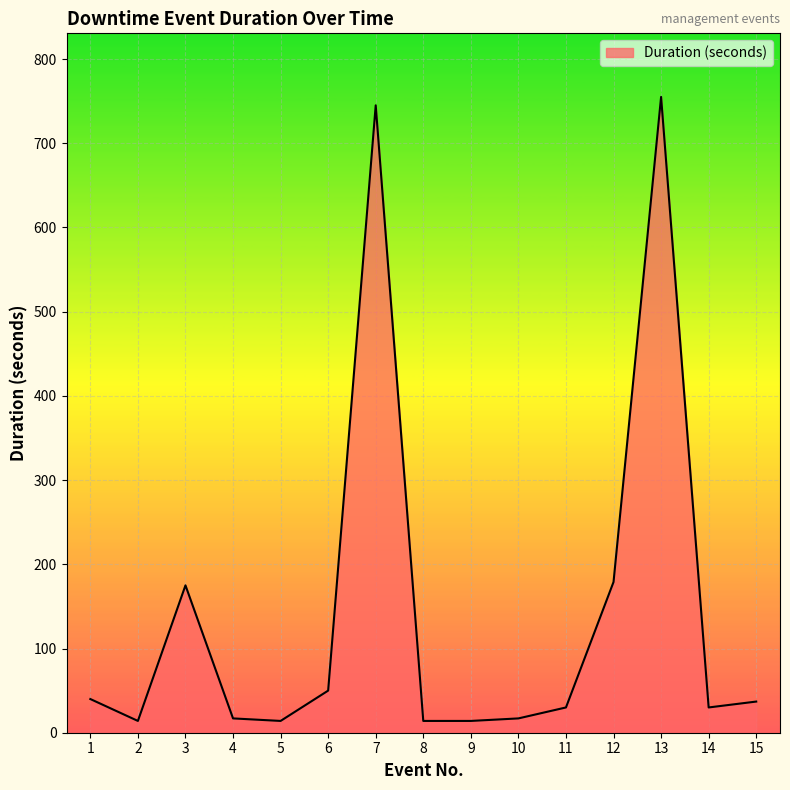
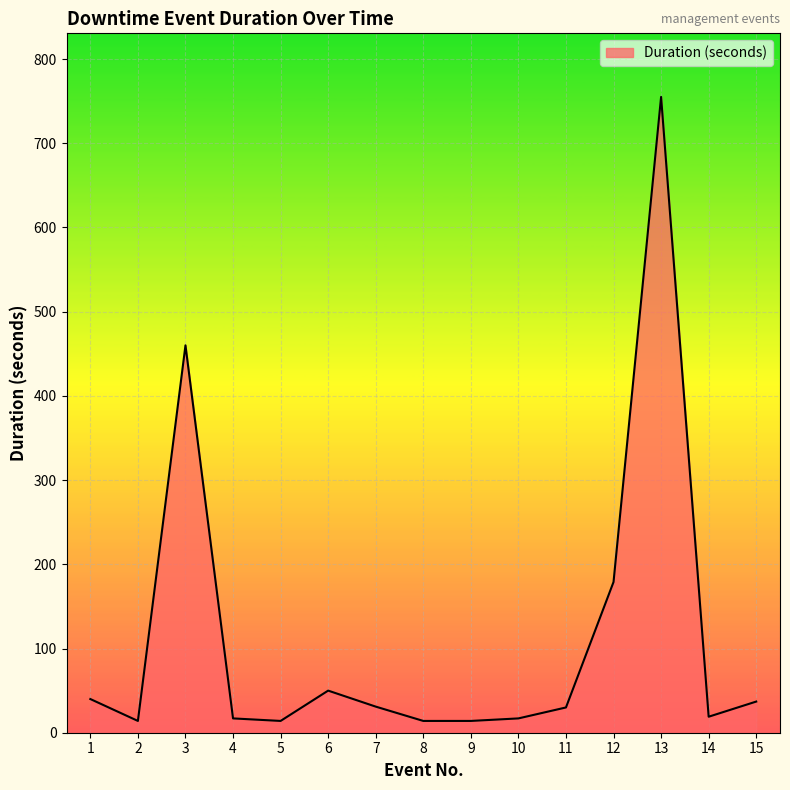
3: 180 -> 460
7: 750 -> 30
14: 30 -> 20
